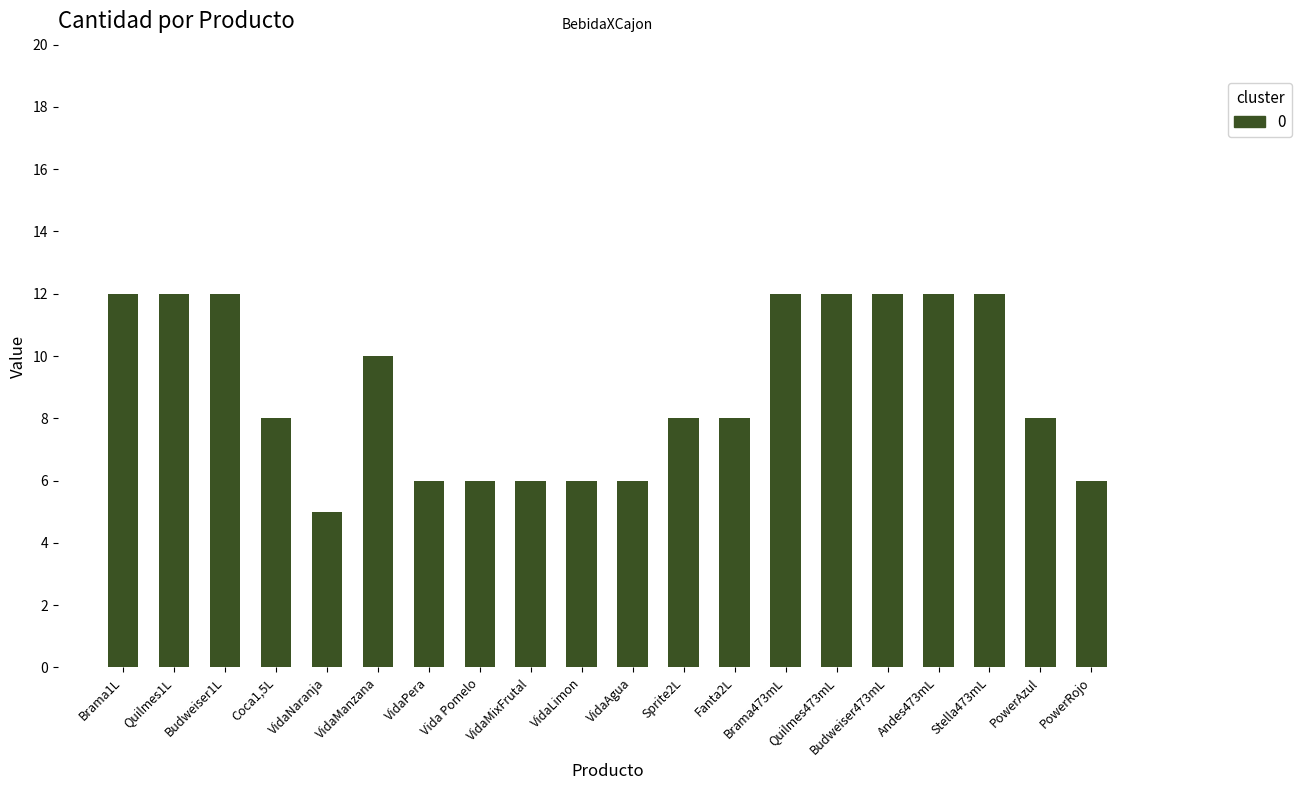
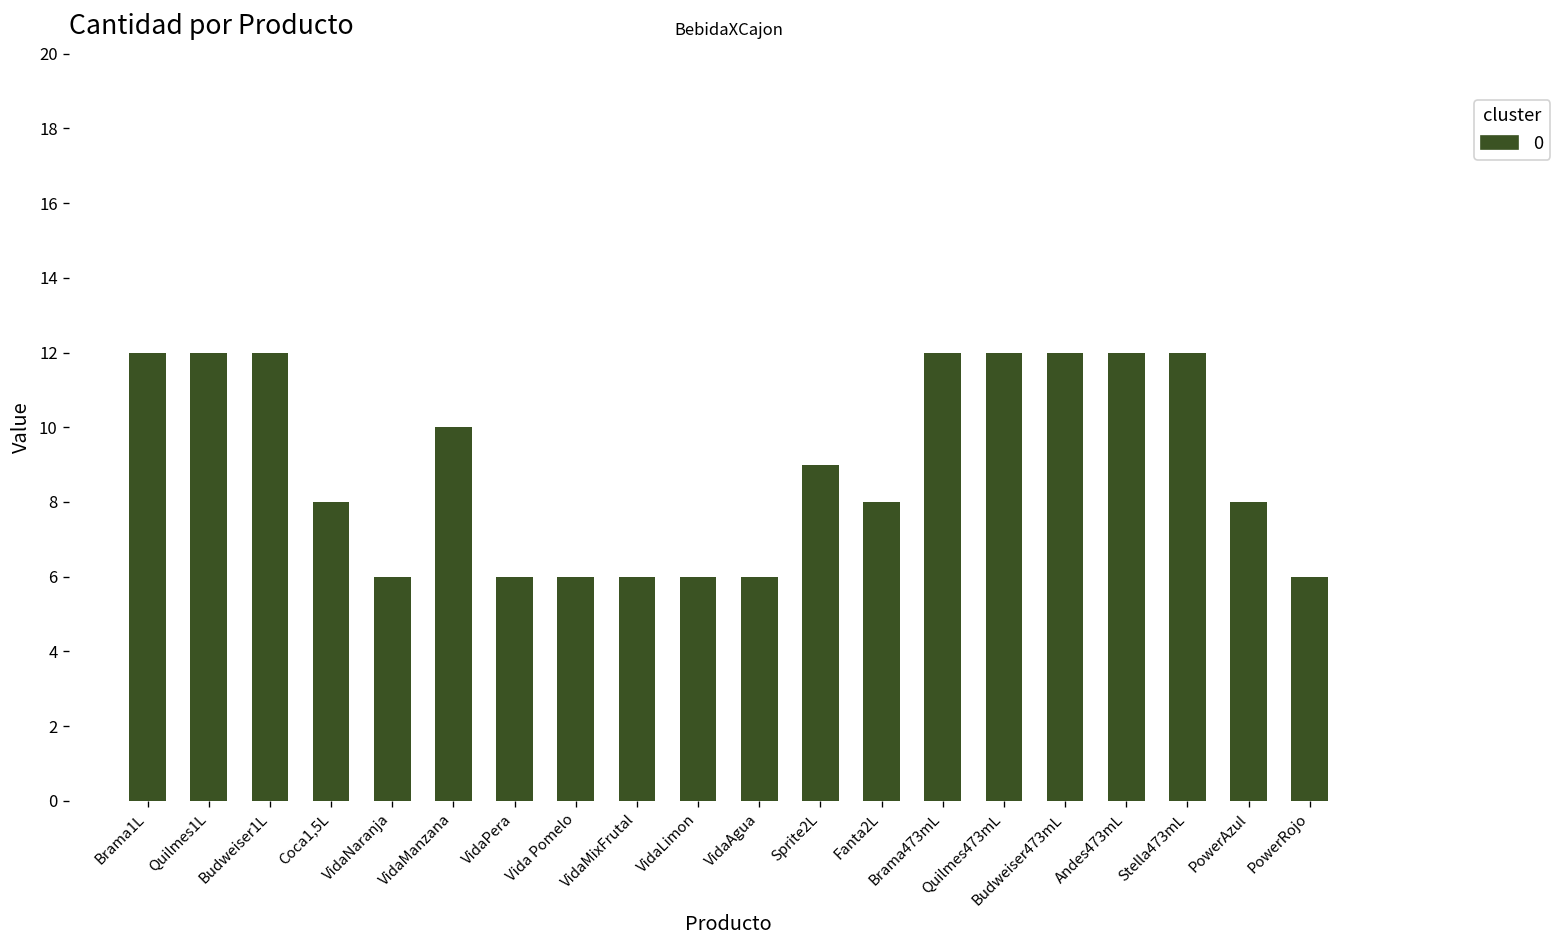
VidaNaranja: 5 -> 6
Sprite2L: 8 -> 9
